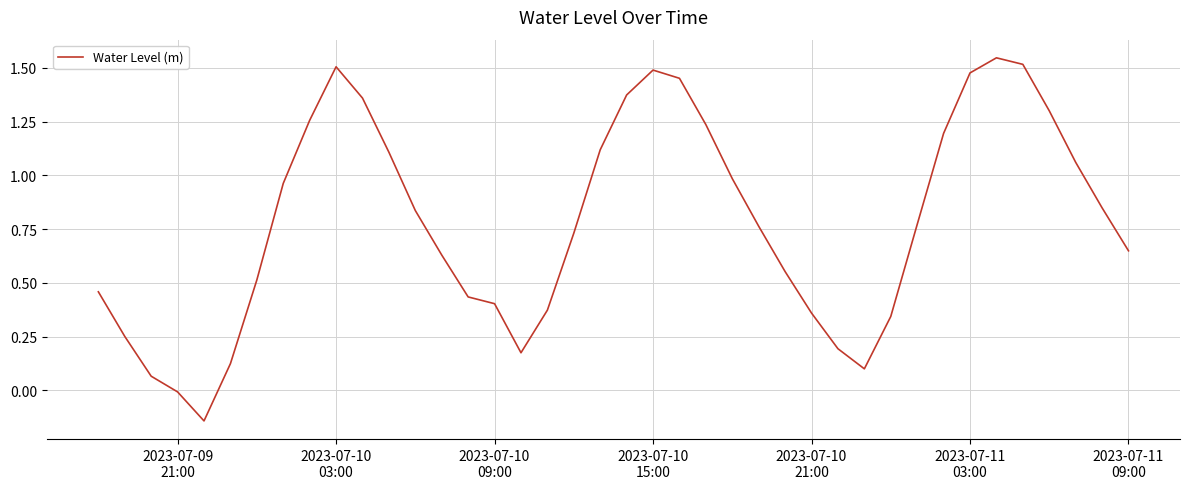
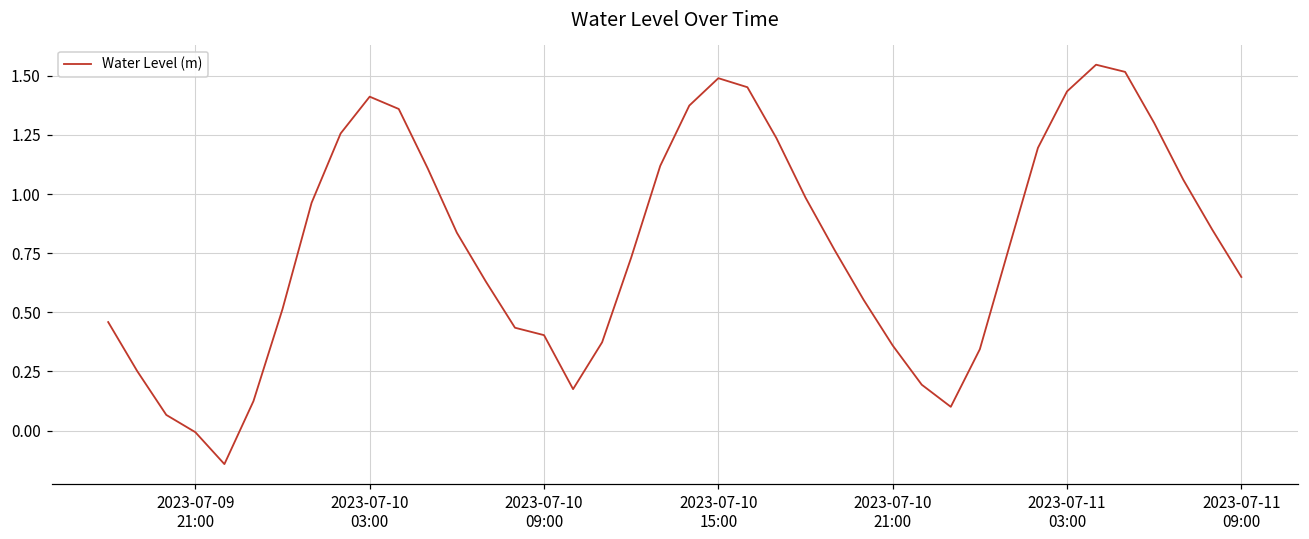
2023-07-10 03:00: 1.50 -> 1.41
2023-07-11 03:00: 1.48 -> 1.43
